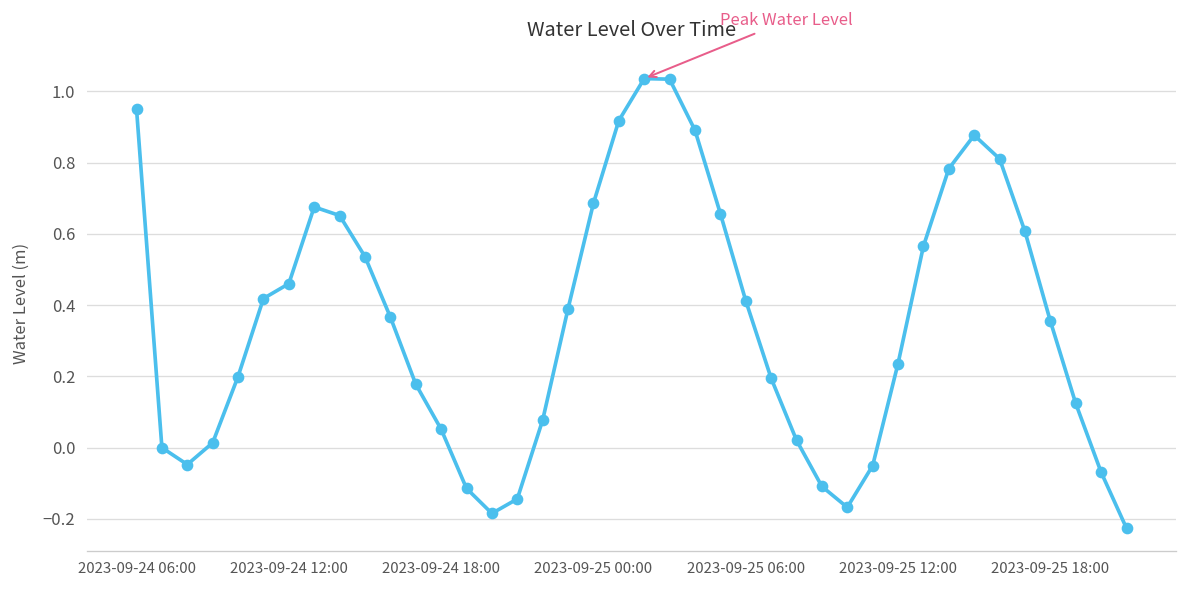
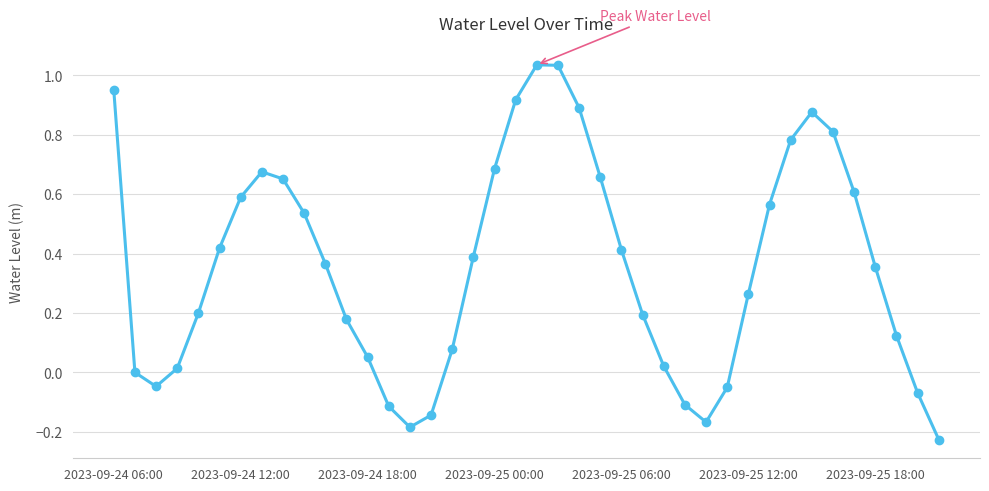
2023-09-24 12:00: 0.46 -> 0.59
2023-09-25 12:00: 0.24 -> 0.26
